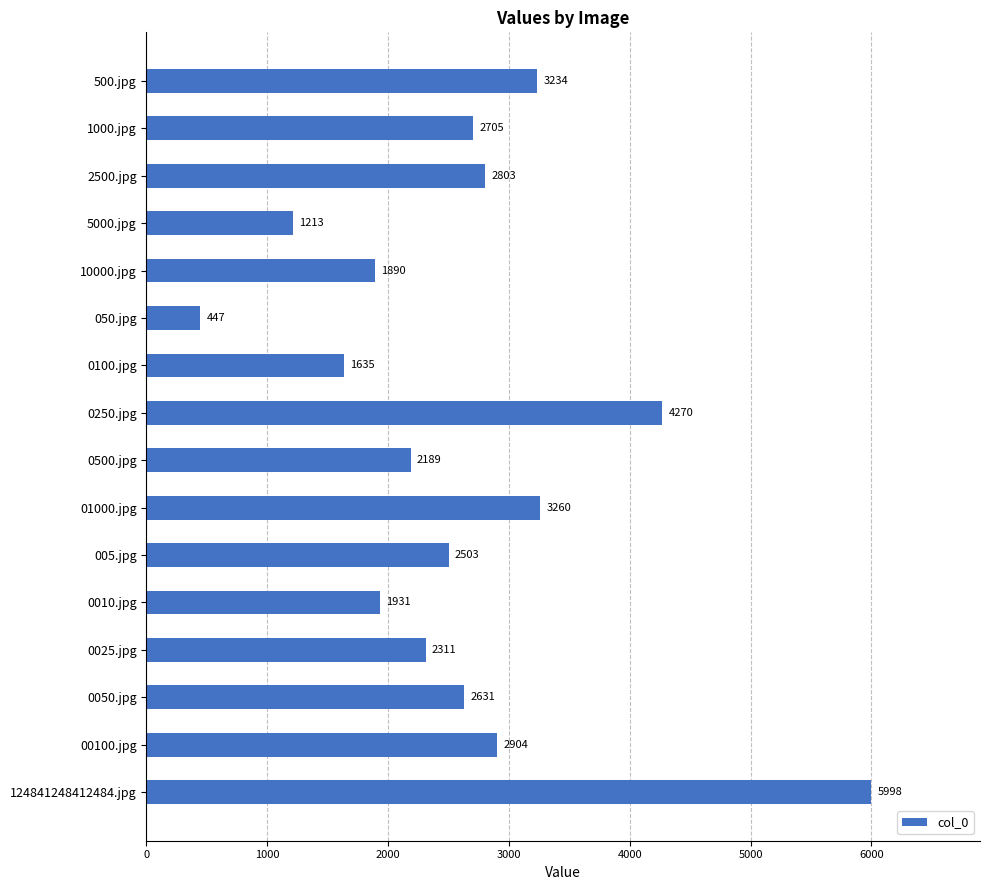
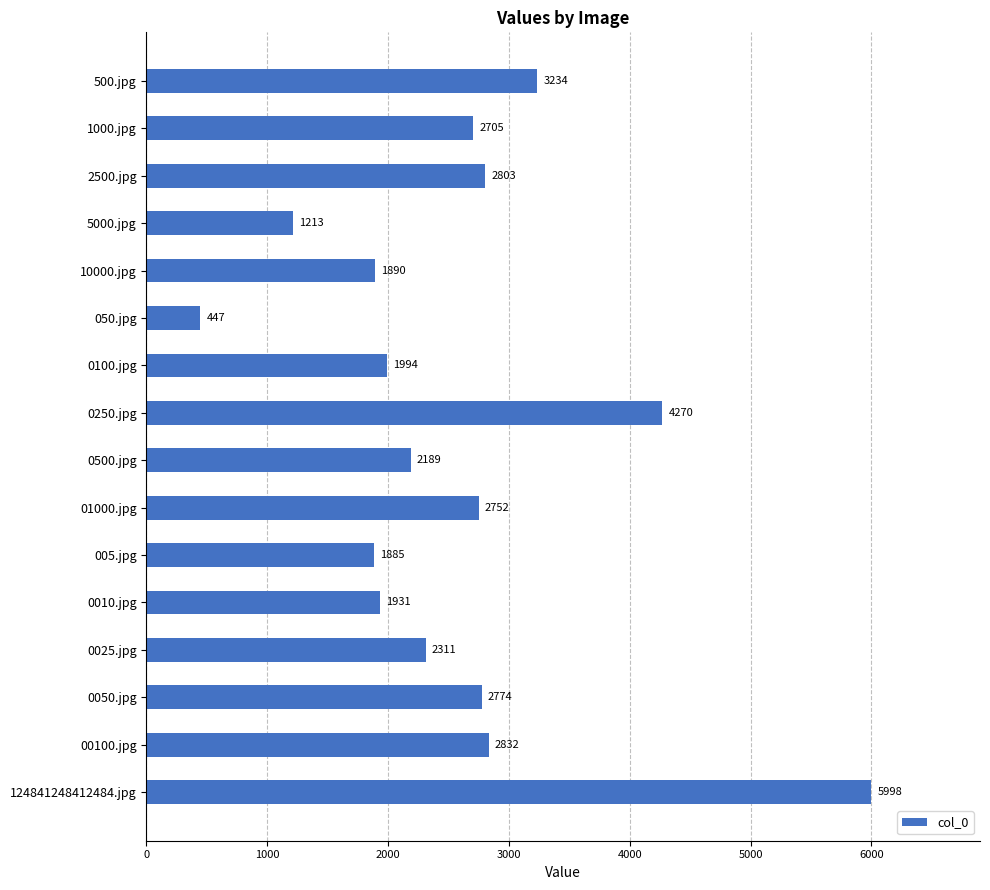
0100.jpg: 1635 -> 1994
01000.jpg: 3260 -> 2752
005.jpg: 2503 -> 1885
0050.jpg: 2631 -> 2774
00100.jpg: 2904 -> 2832
